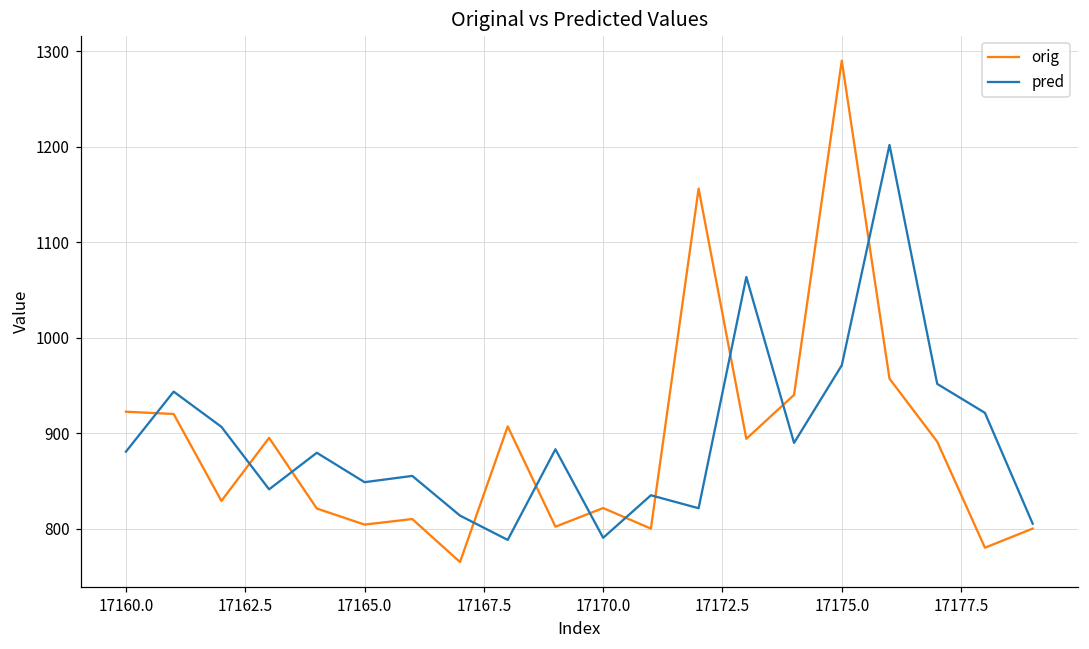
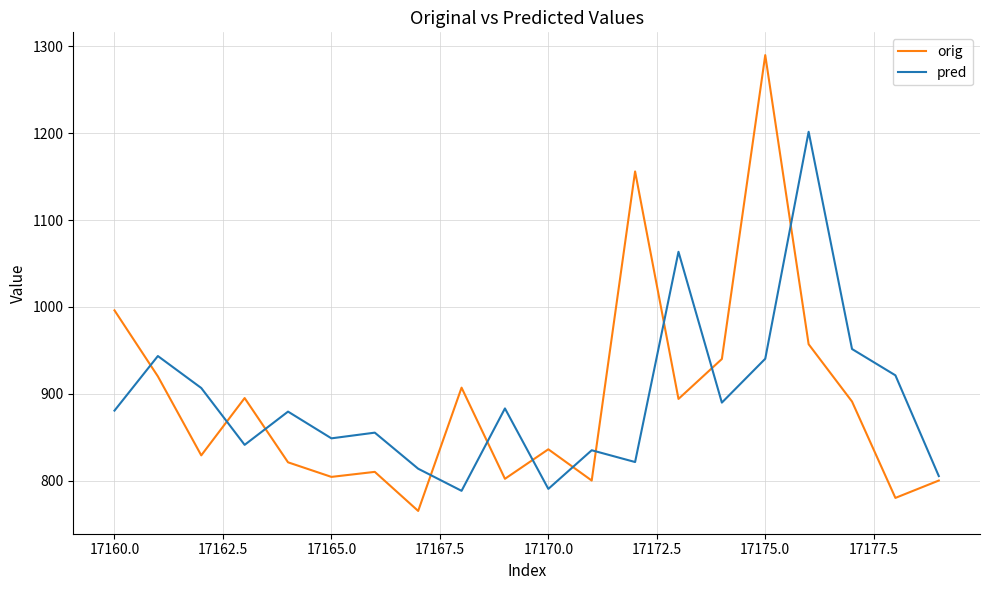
orig, 17160.0: 920 -> 1000
orig, 17170.0: 820 -> 840
pred, 17175.0: 970 -> 940
